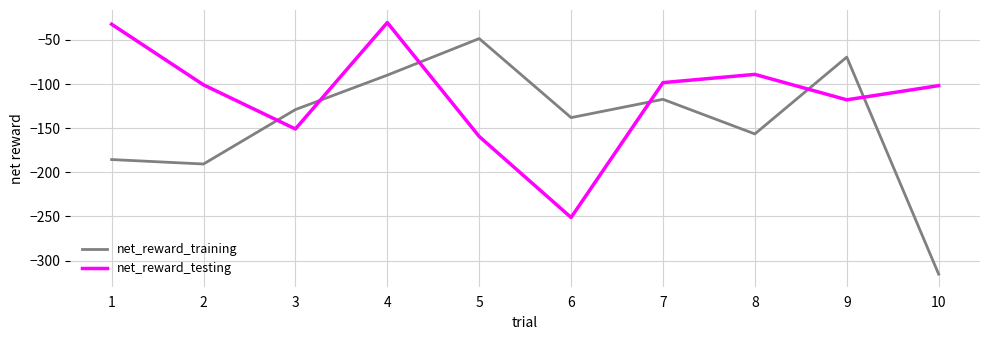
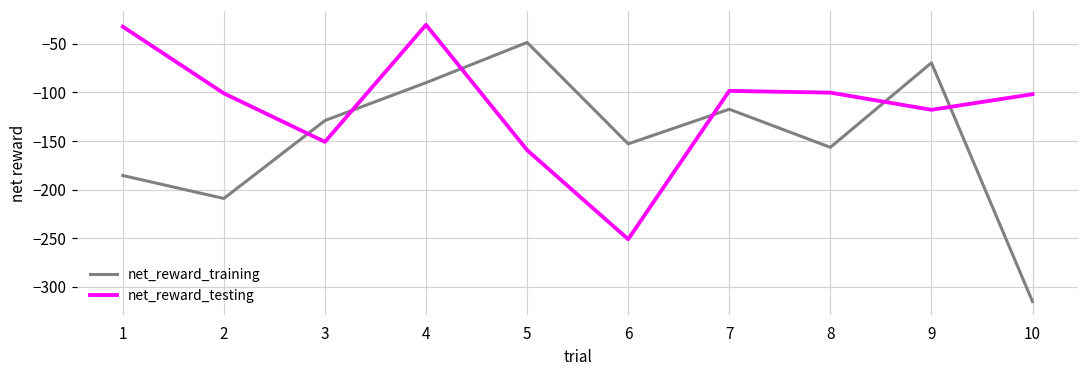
net_reward_training, 2: -190 -> -210
net_reward_training, 6: -140 -> -150
net_reward_testing, 8: -90 -> -100
